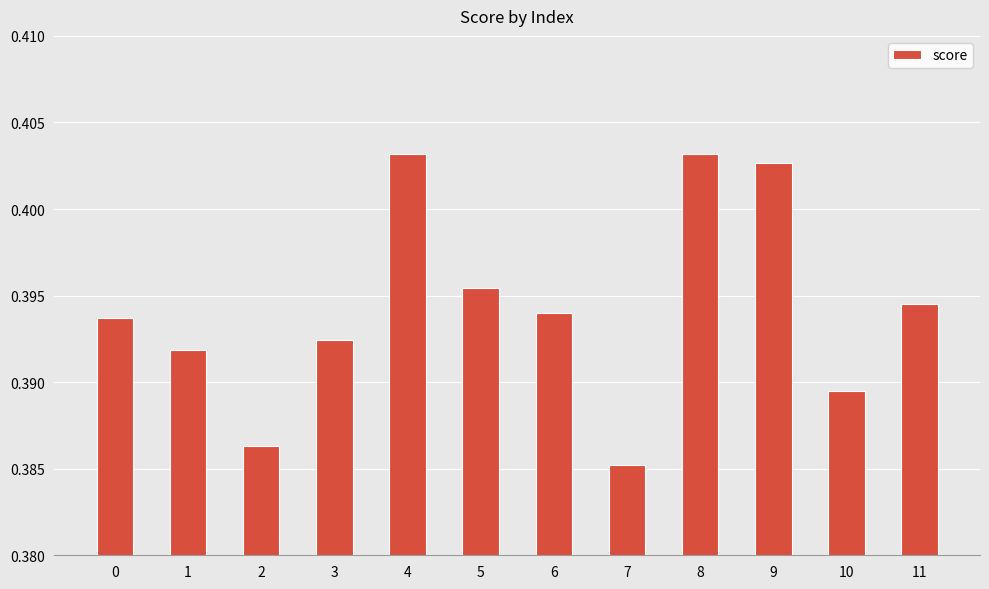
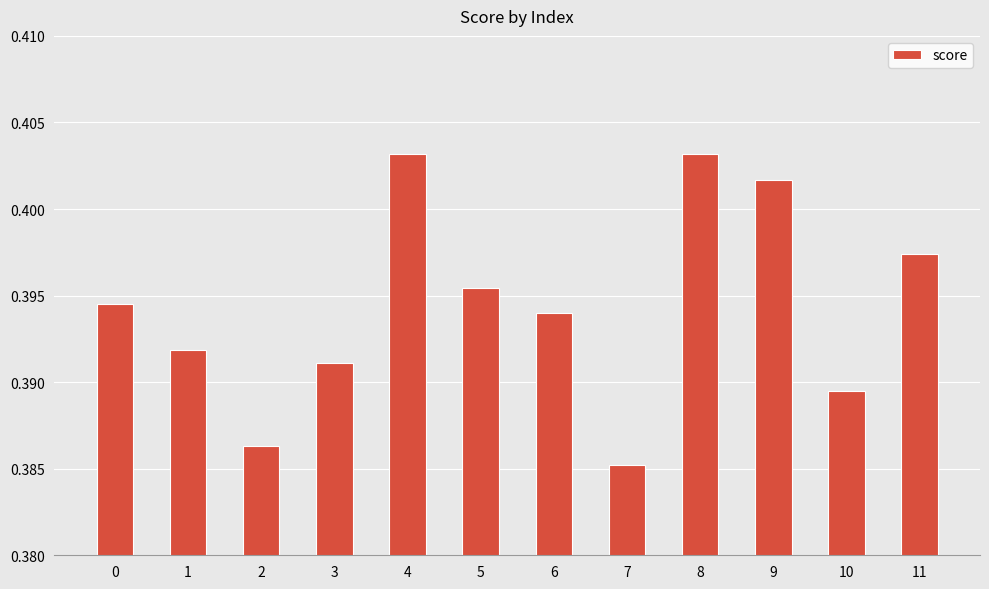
0: 0.3937 -> 0.3945
3: 0.3925 -> 0.3911
9: 0.4027 -> 0.4017
11: 0.3945 -> 0.3974
